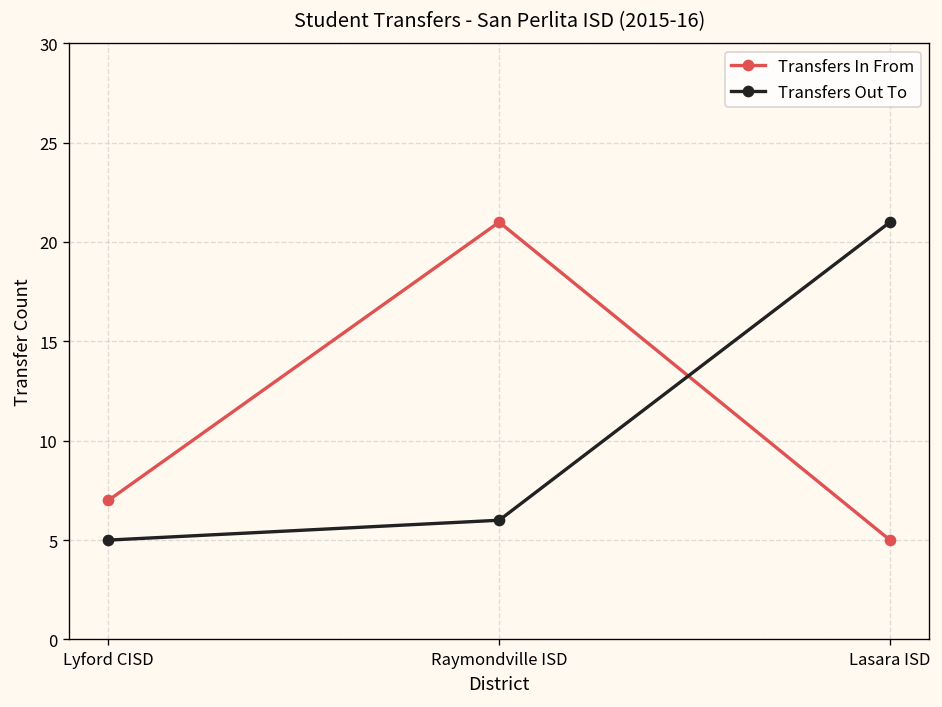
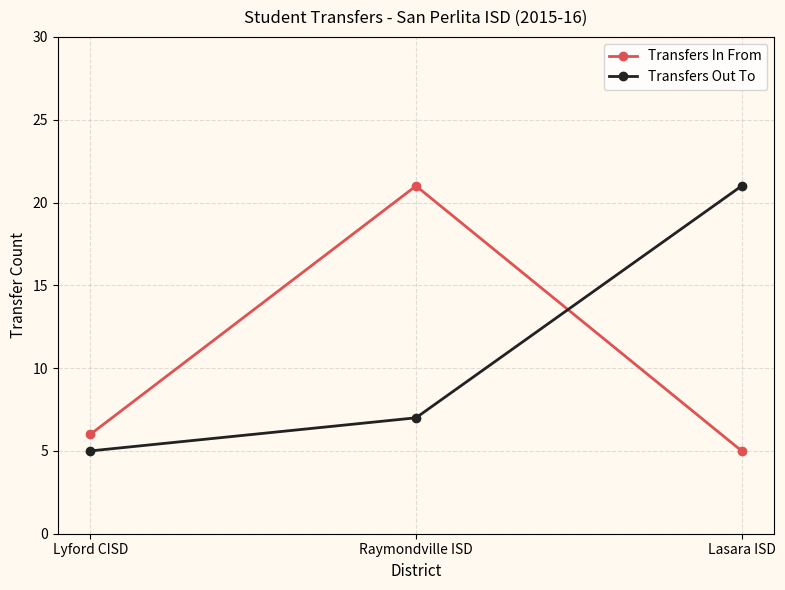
Transfers In From, Lyford CISD: 7 -> 6
Transfers Out To, Raymondville ISD: 6 -> 7
